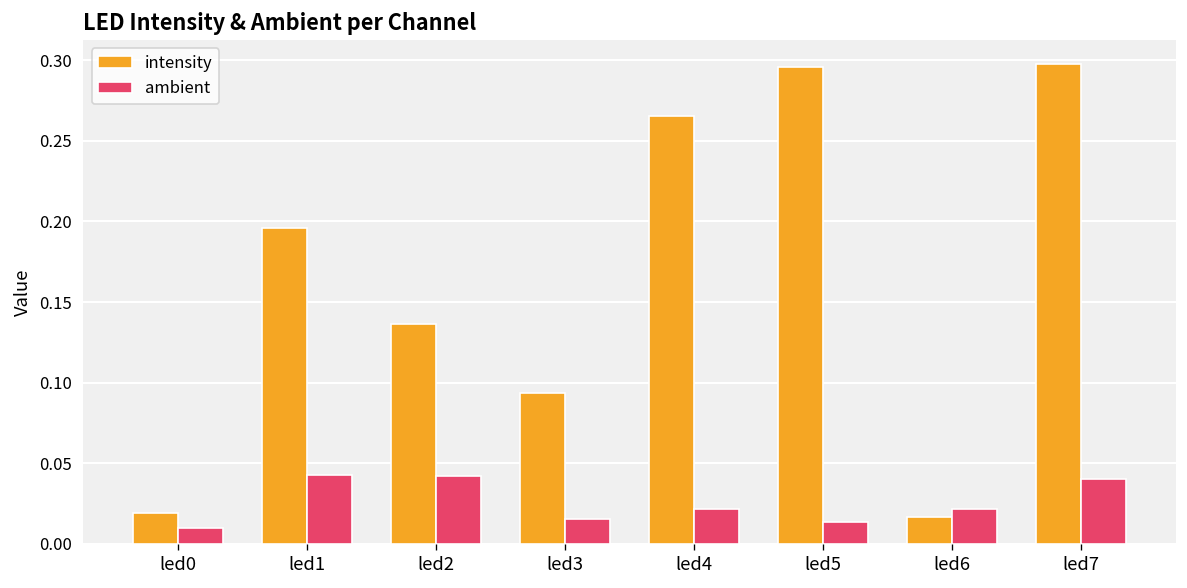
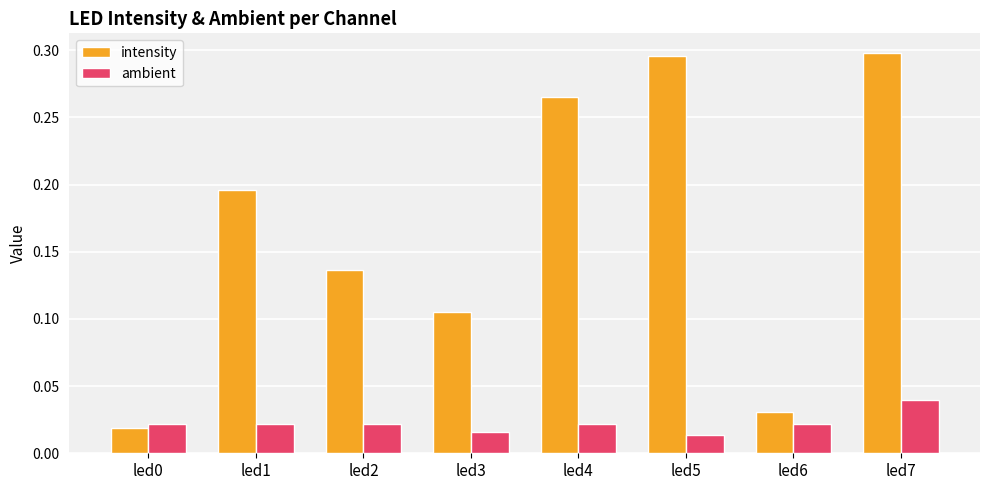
ambient, led0: 0.010 -> 0.022
ambient, led1: 0.043 -> 0.022
ambient, led2: 0.042 -> 0.022
intensity, led3: 0.094 -> 0.105
intensity, led6: 0.017 -> 0.030
